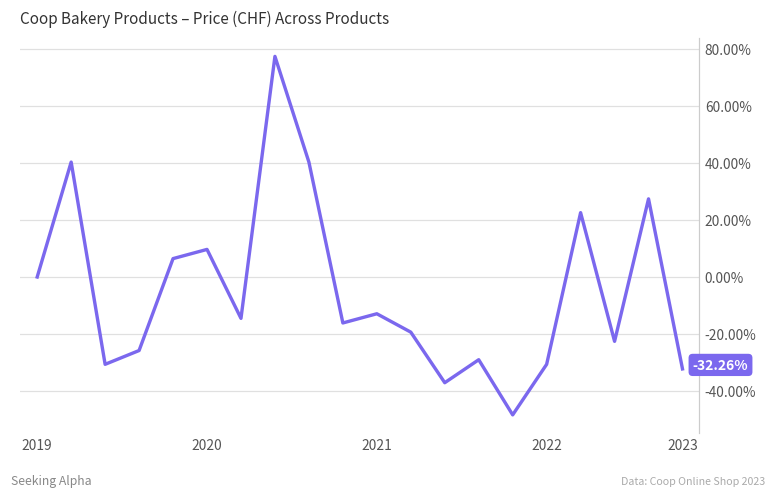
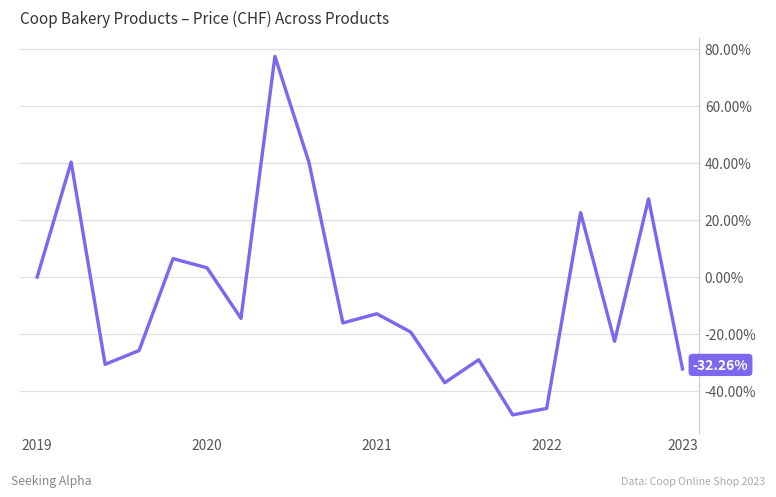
2020: 10% -> 3%
2022: -31% -> -46%
